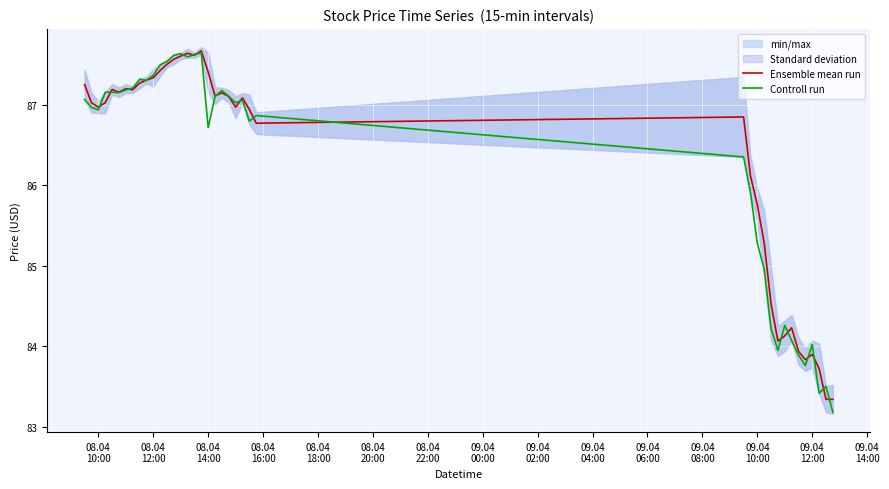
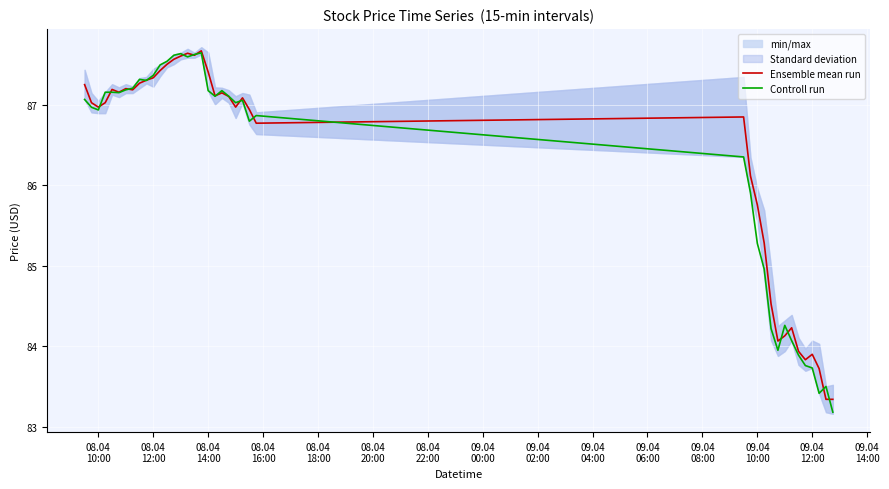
Controll run, 08.04 14:00: 86.7 -> 87.2
Controll run, 09.04 12:00: 84.0 -> 83.7
